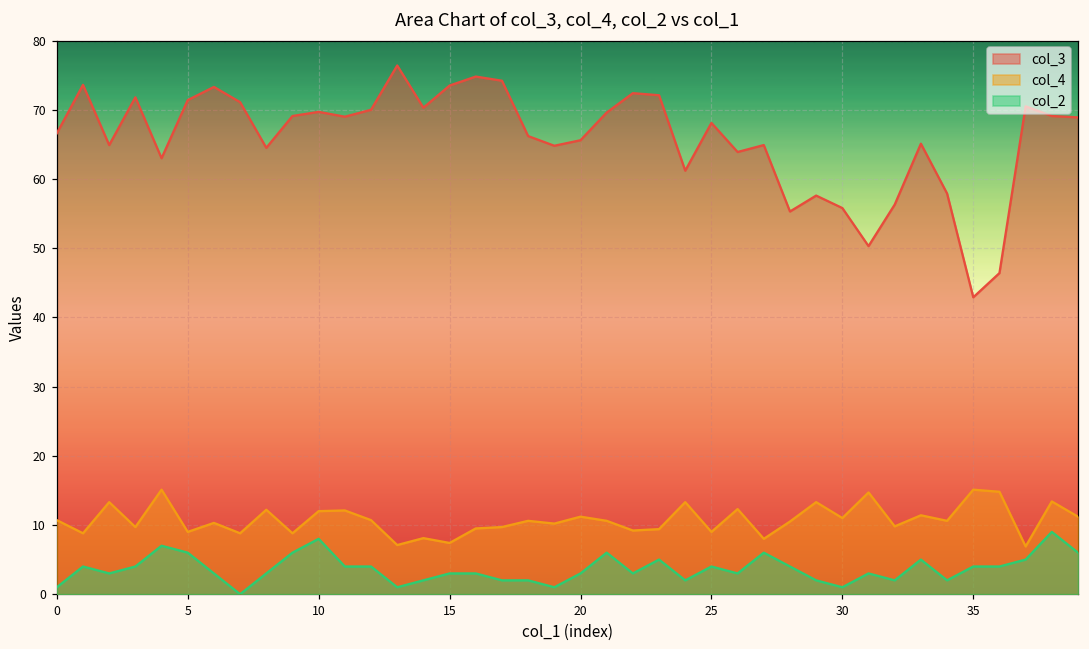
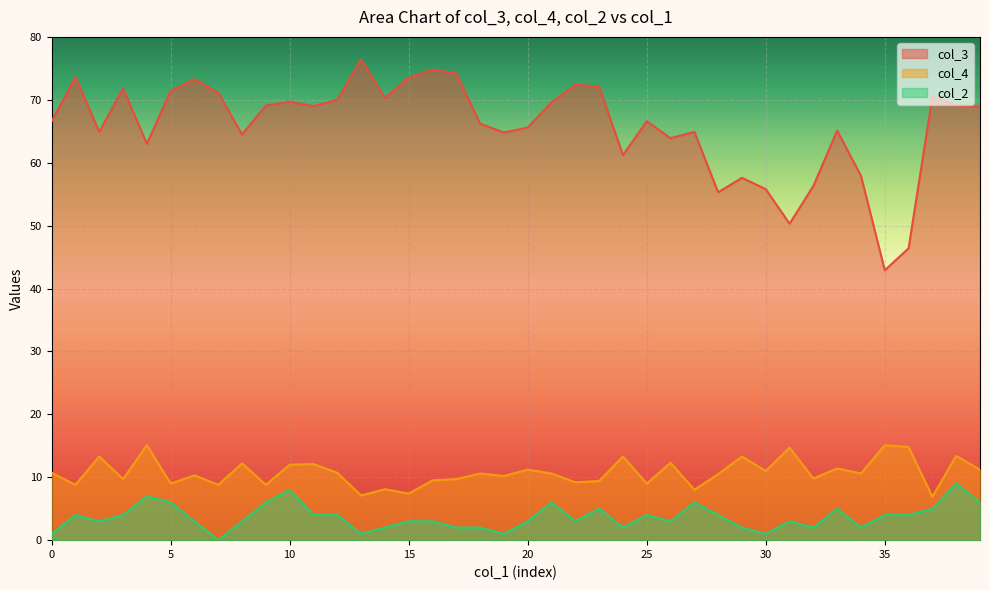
col_3, 25: 68 -> 67
